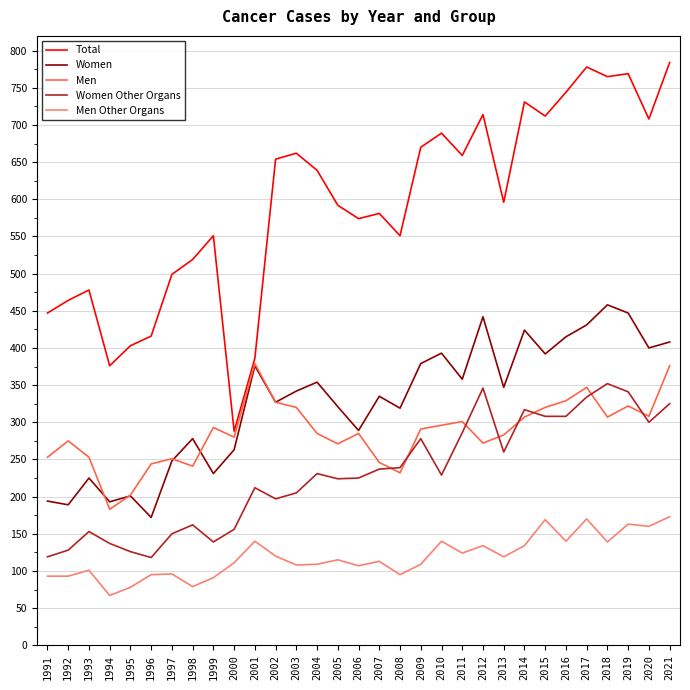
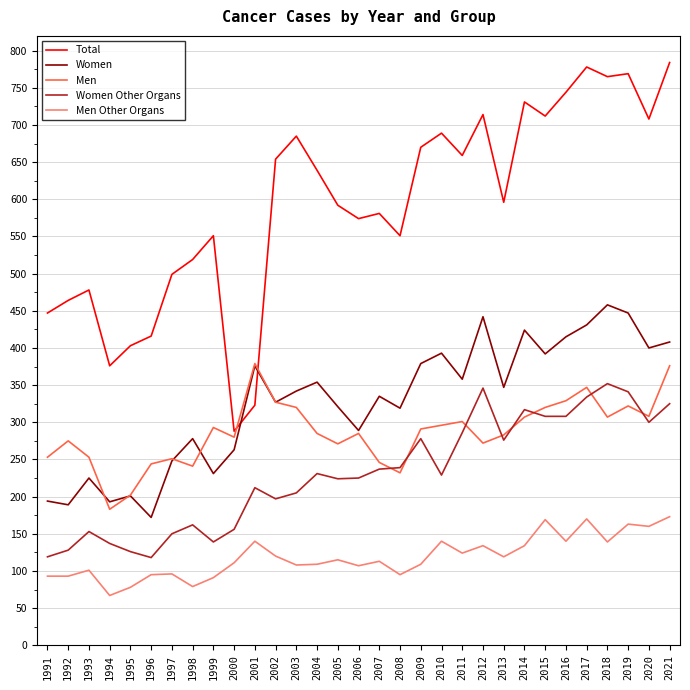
Total, 2001: 390 -> 320
Total, 2003: 660 -> 690
Women Other Organs, 2013: 260 -> 280
